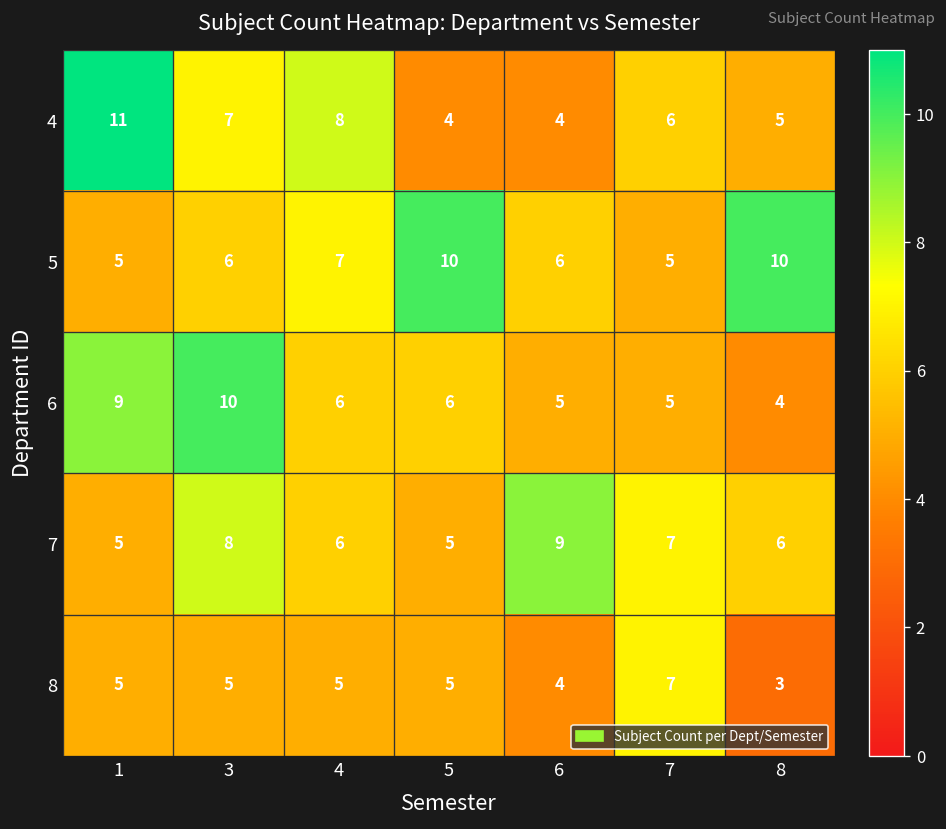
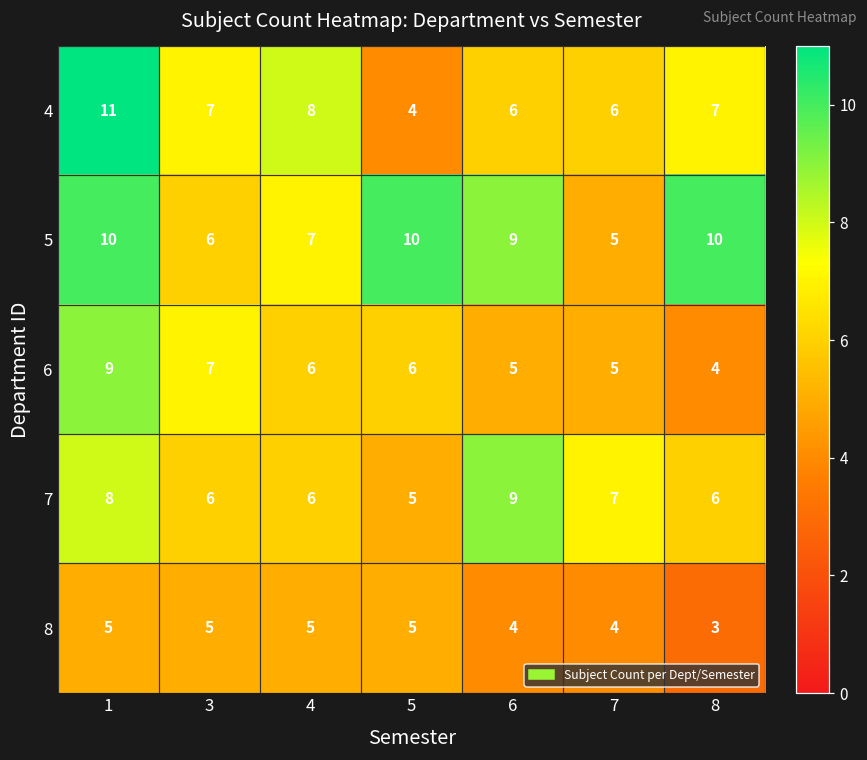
4, 6: 4 -> 6
4, 8: 5 -> 7
5, 1: 5 -> 10
5, 6: 6 -> 9
6, 3: 10 -> 7
7, 1: 5 -> 8
7, 3: 8 -> 6
8, 7: 7 -> 4
